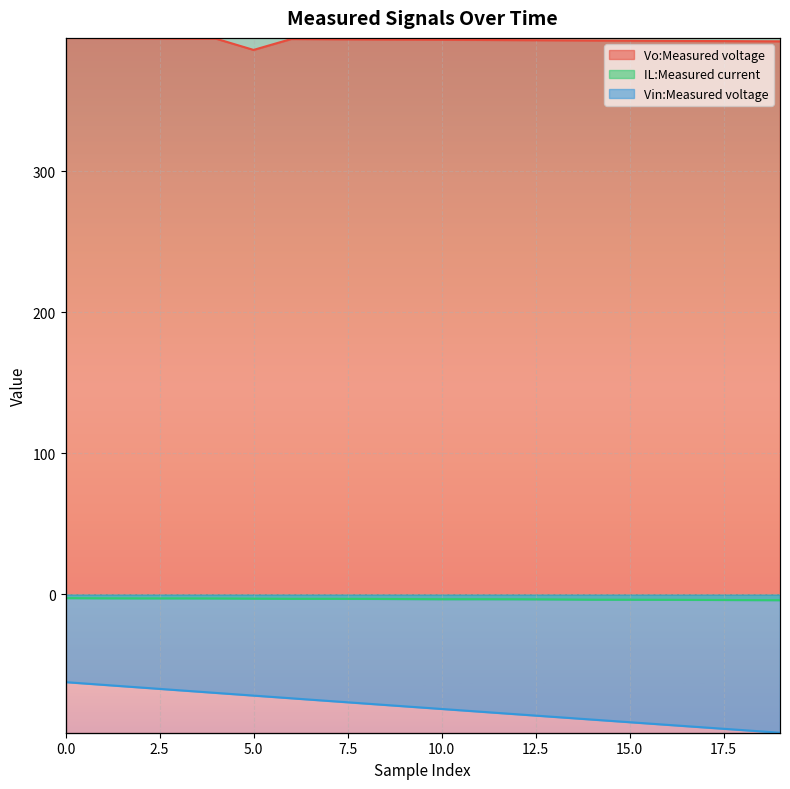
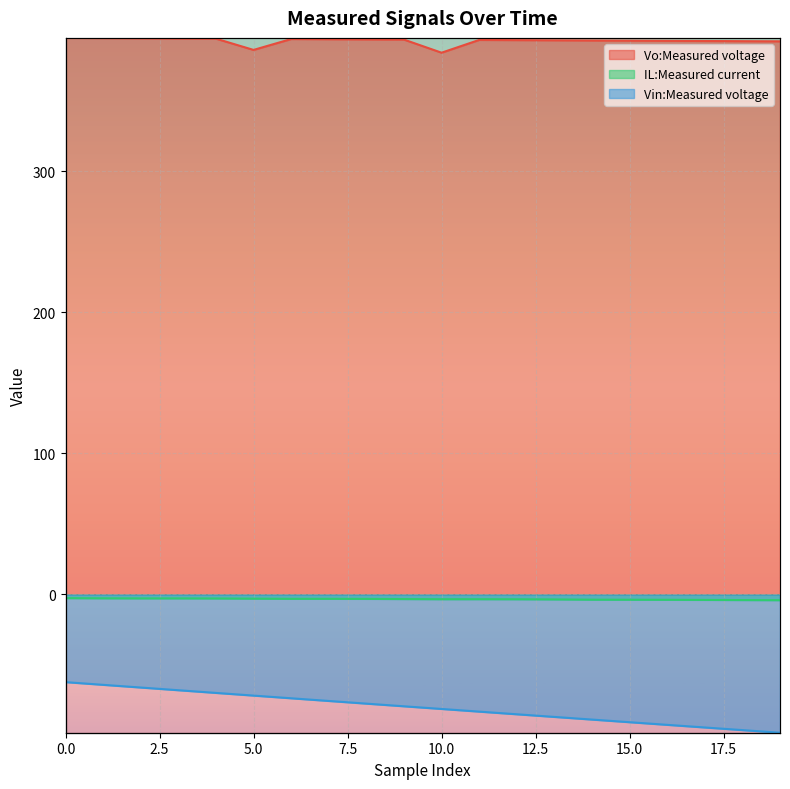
Vo:Measured voltage, 10.0: 393 -> 384
